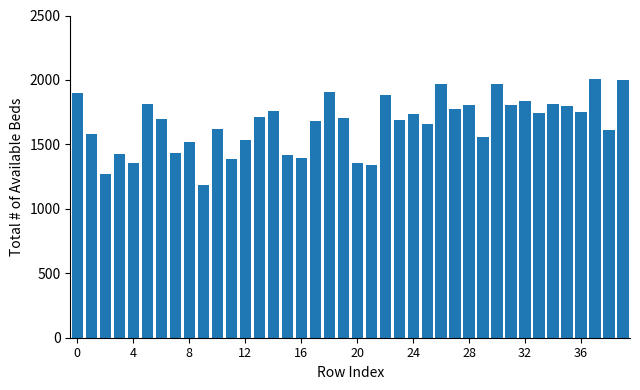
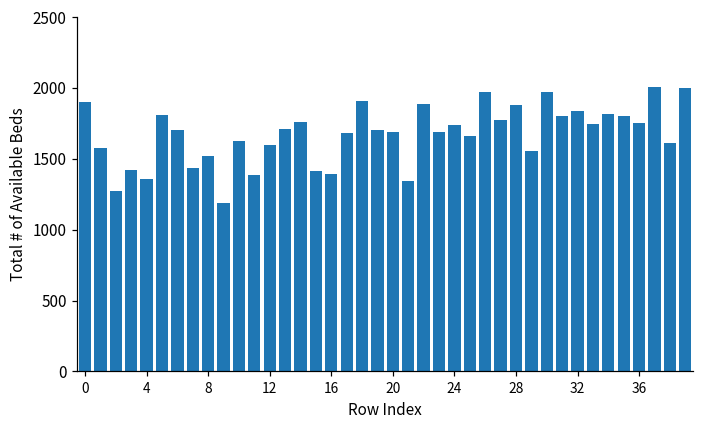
12: 1540 -> 1600
20: 1360 -> 1690
28: 1810 -> 1880
